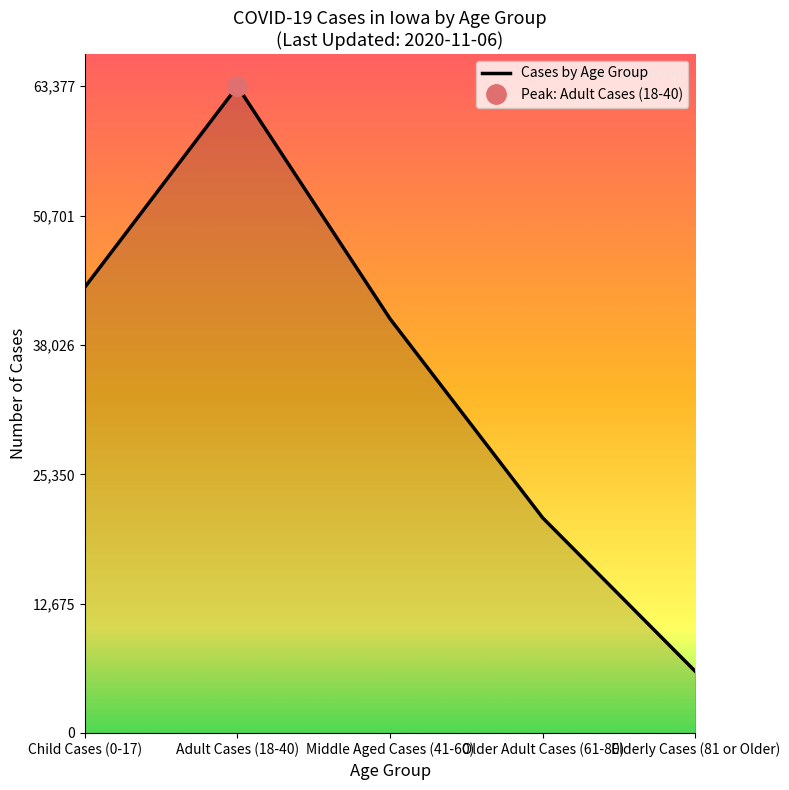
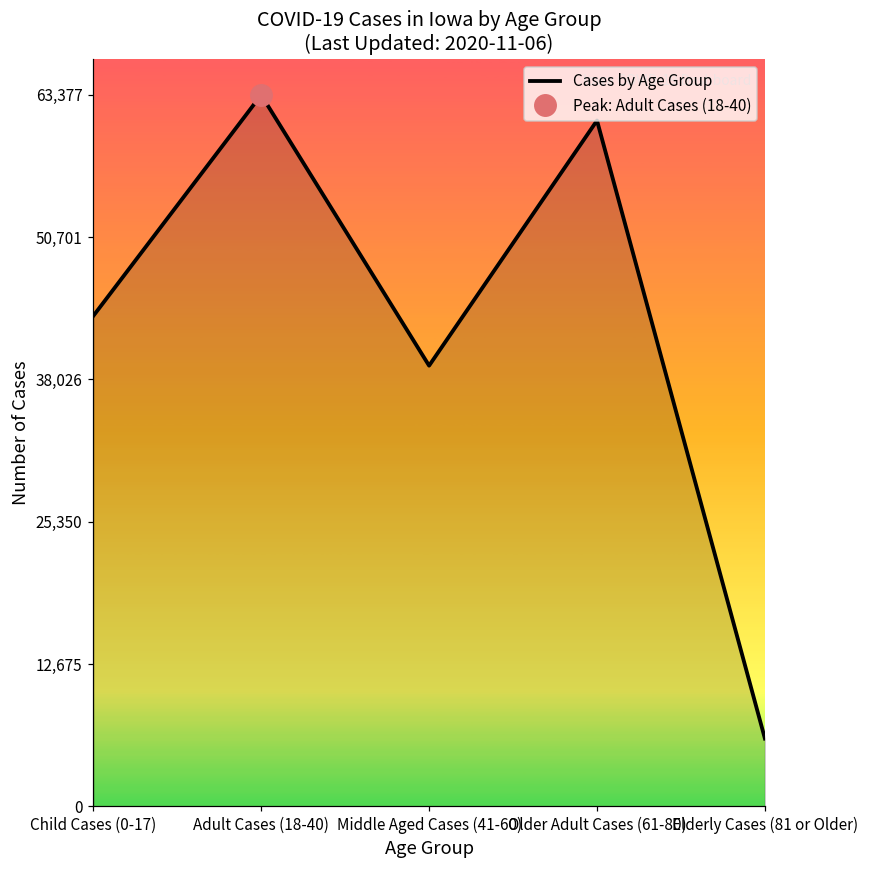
Cases by Age Group, Middle Aged Cases (41-60): 40,600 -> 39,300
Cases by Age Group, Older Adult Cases (61-80): 21,100 -> 61,100
